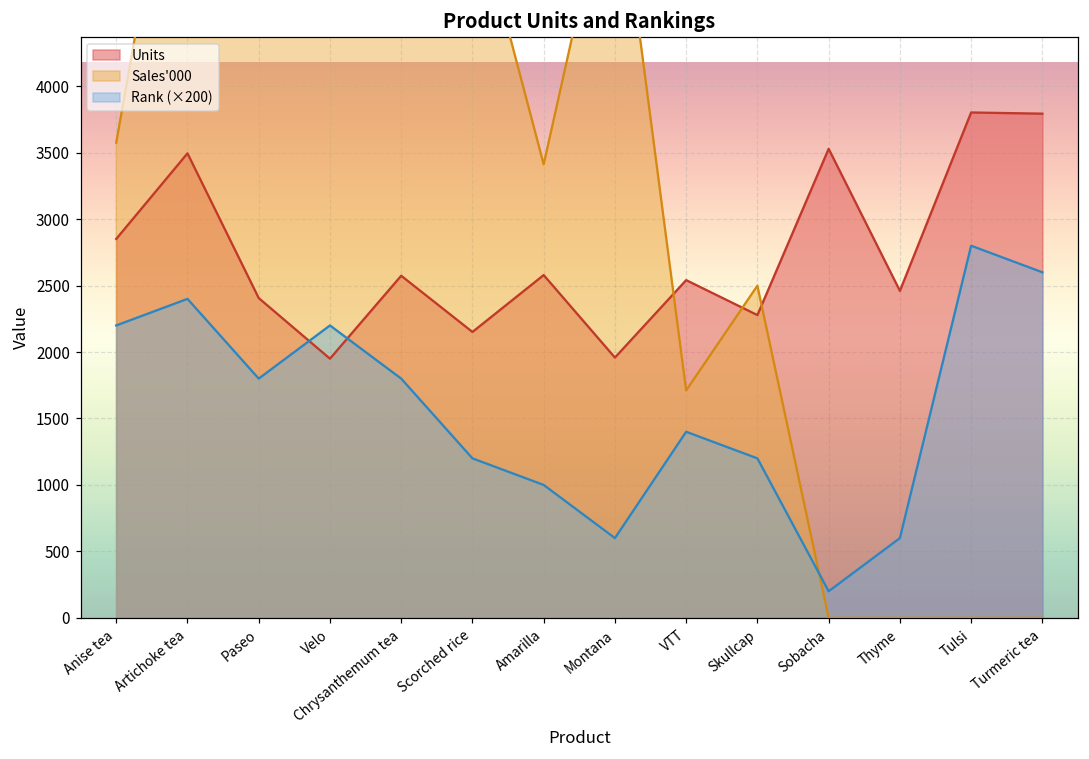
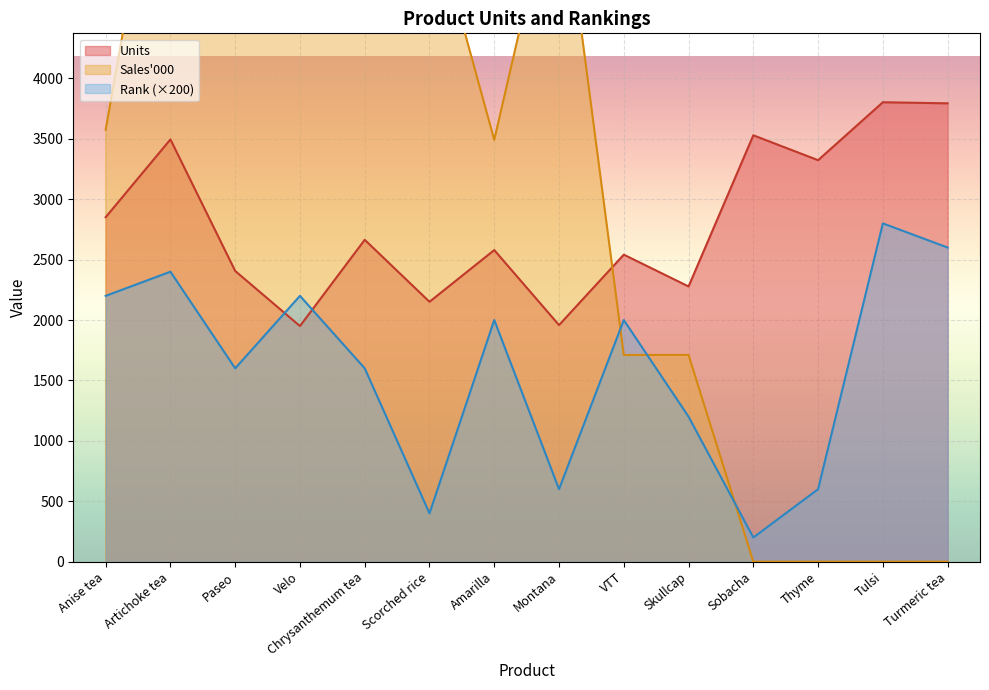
Rank (×200), Paseo: 1800 -> 1600
Units, Chrysanthemum tea: 2570 -> 2660
Rank (×200), Chrysanthemum tea: 1800 -> 1600
Rank (×200), Scorched rice: 1200 -> 400
Sales'000, Amarilla: 3410 -> 3490
Rank (×200), Amarilla: 1000 -> 2000
Rank (×200), VTT: 1400 -> 2000
Sales'000, Skullcap: 2500 -> 1710
Units, Thyme: 2460 -> 3320
